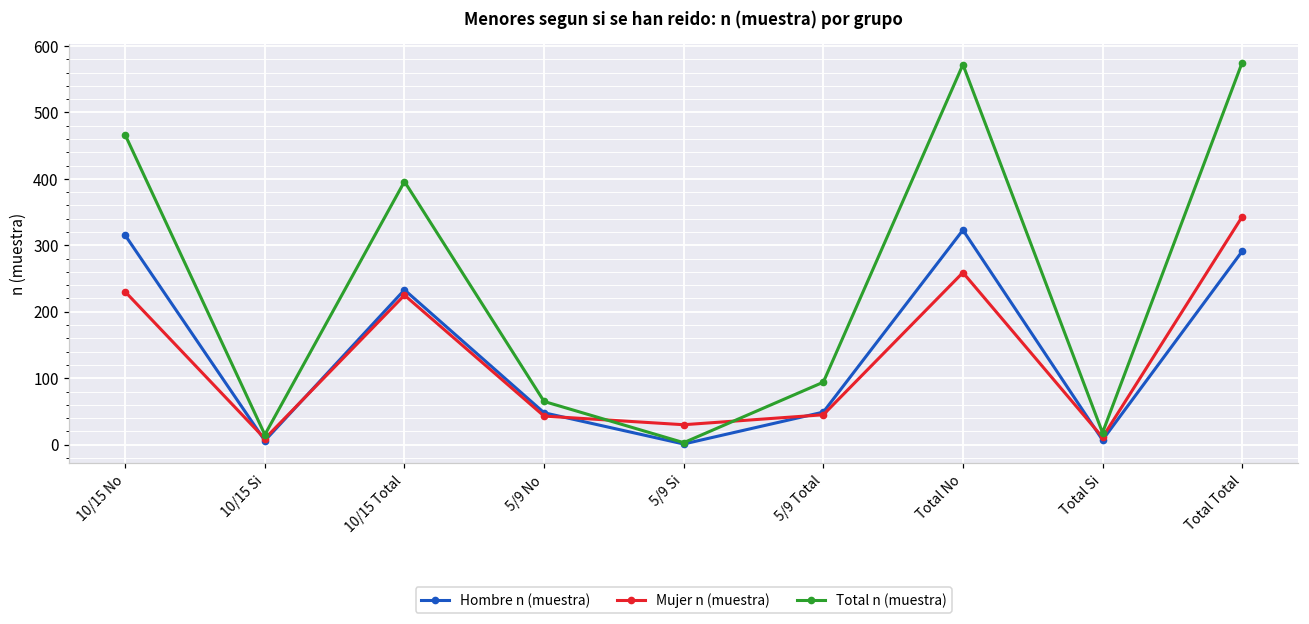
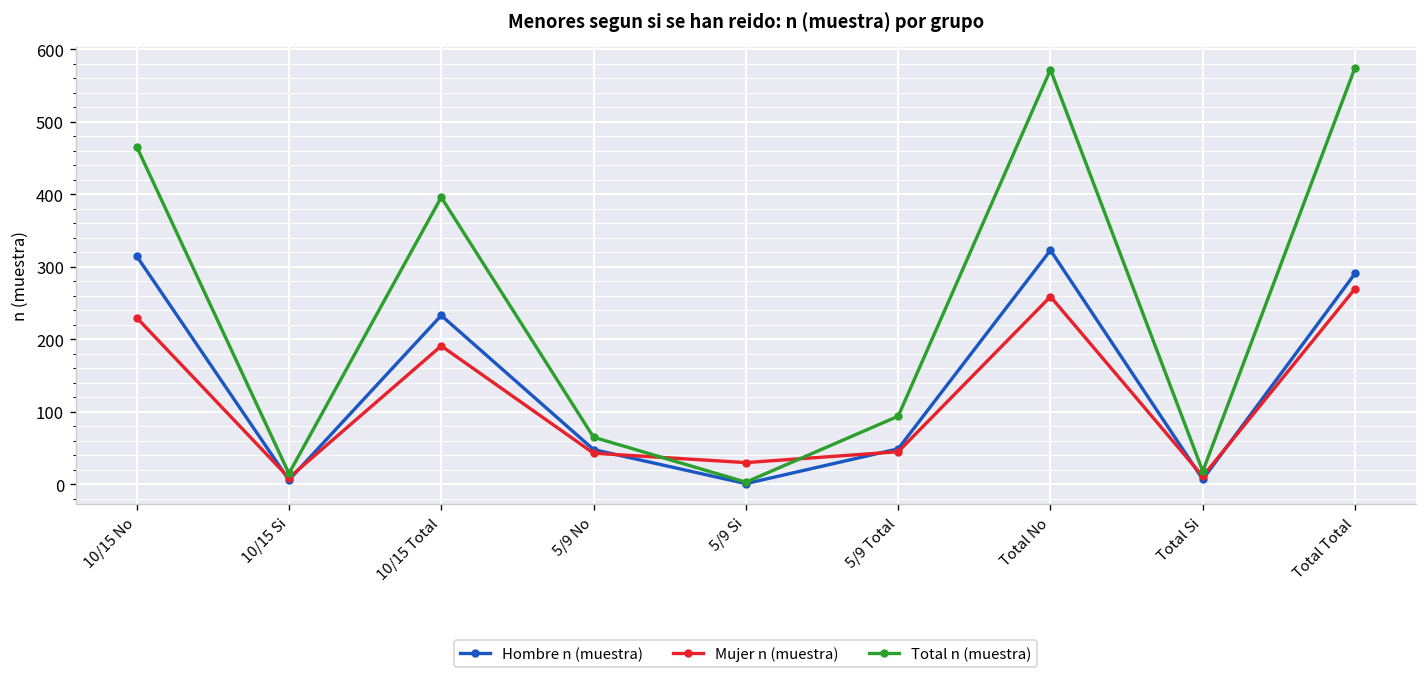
Mujer n (muestra), 10/15 Total: 230 -> 190
Mujer n (muestra), Total Total: 340 -> 270
